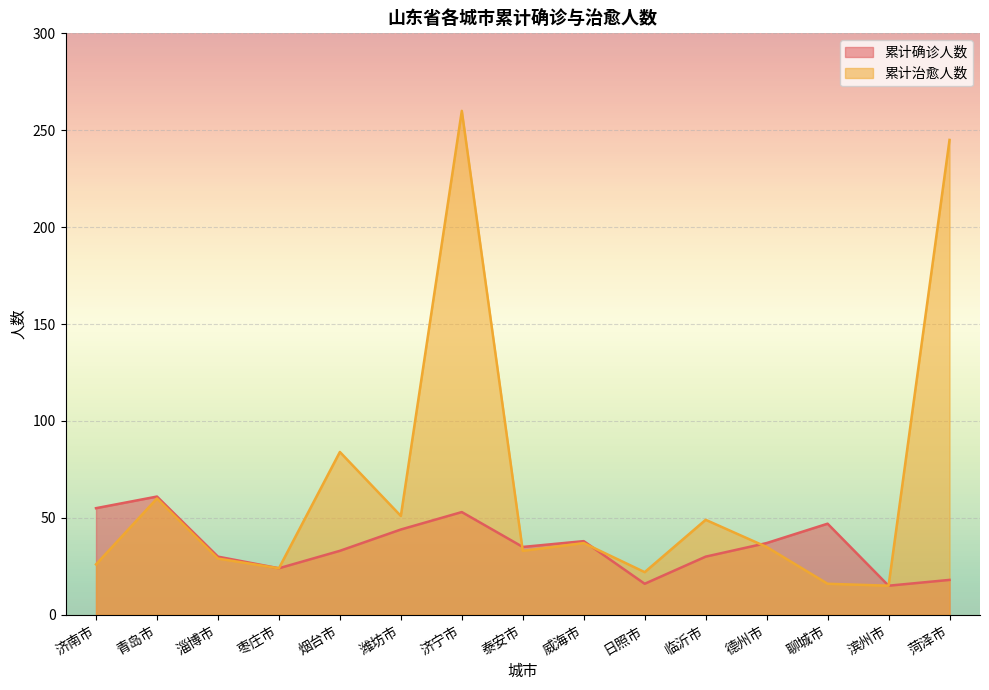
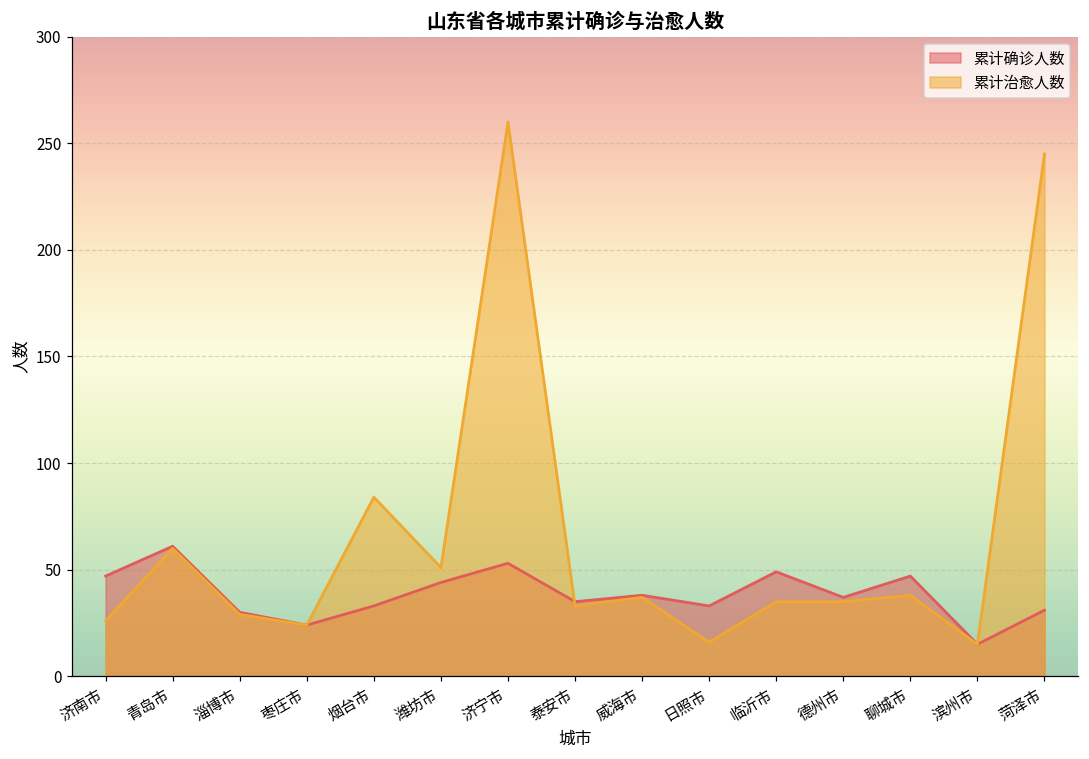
累计确诊人数, 济南市: 55 -> 47
累计确诊人数, 日照市: 16 -> 33
累计治愈人数, 日照市: 22 -> 16
累计确诊人数, 临沂市: 30 -> 49
累计治愈人数, 临沂市: 49 -> 35
累计治愈人数, 聊城市: 16 -> 38
累计确诊人数, 菏泽市: 18 -> 31
